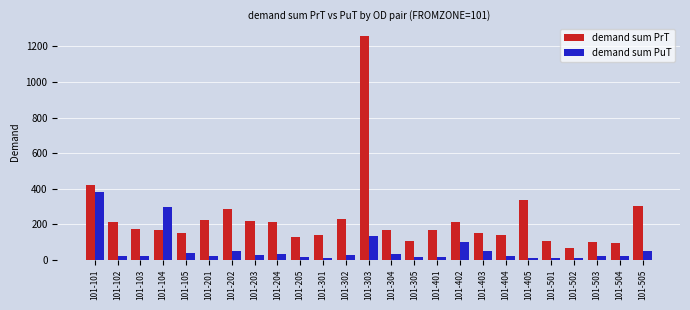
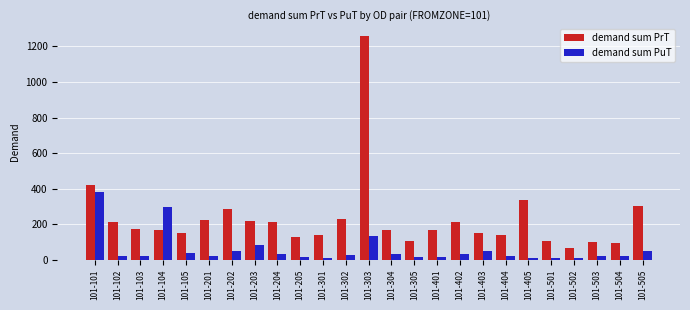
demand sum PuT, 101-203: 20 -> 80
demand sum PuT, 101-402: 100 -> 30
